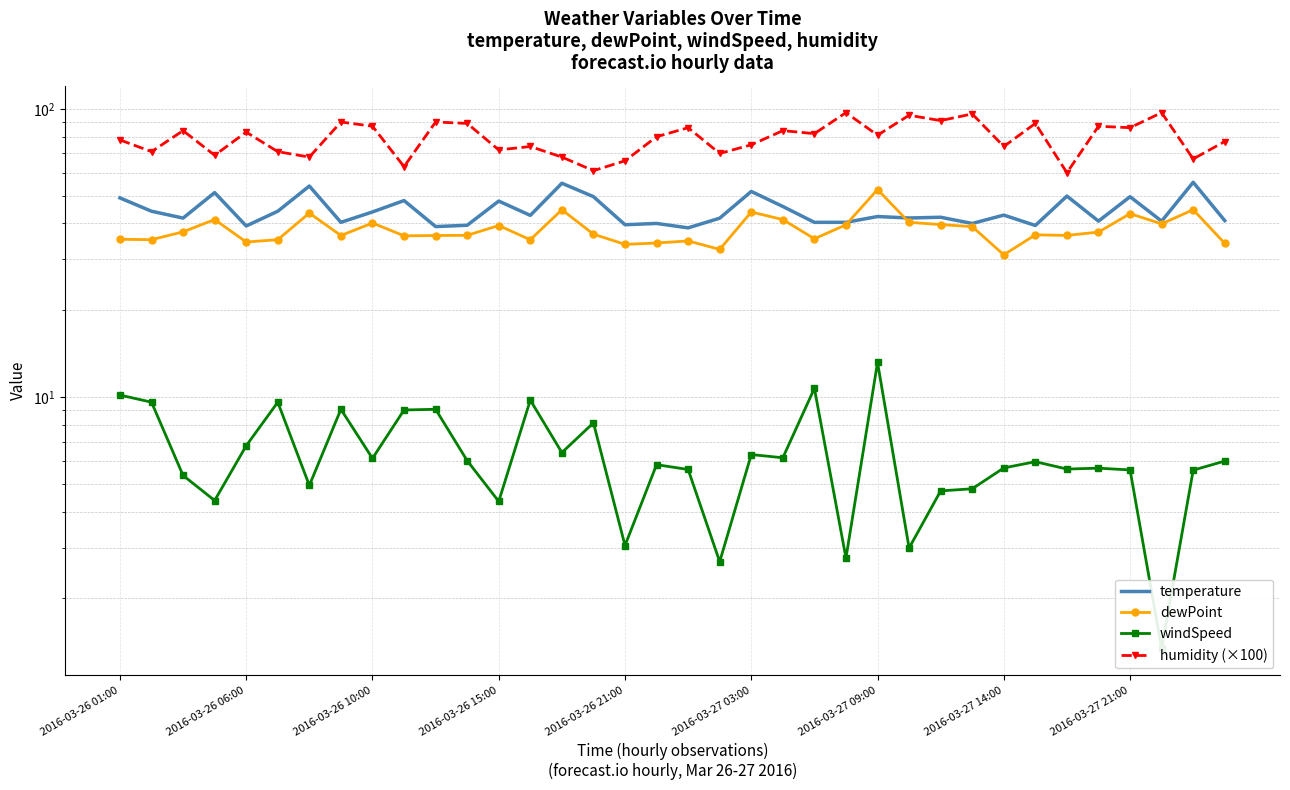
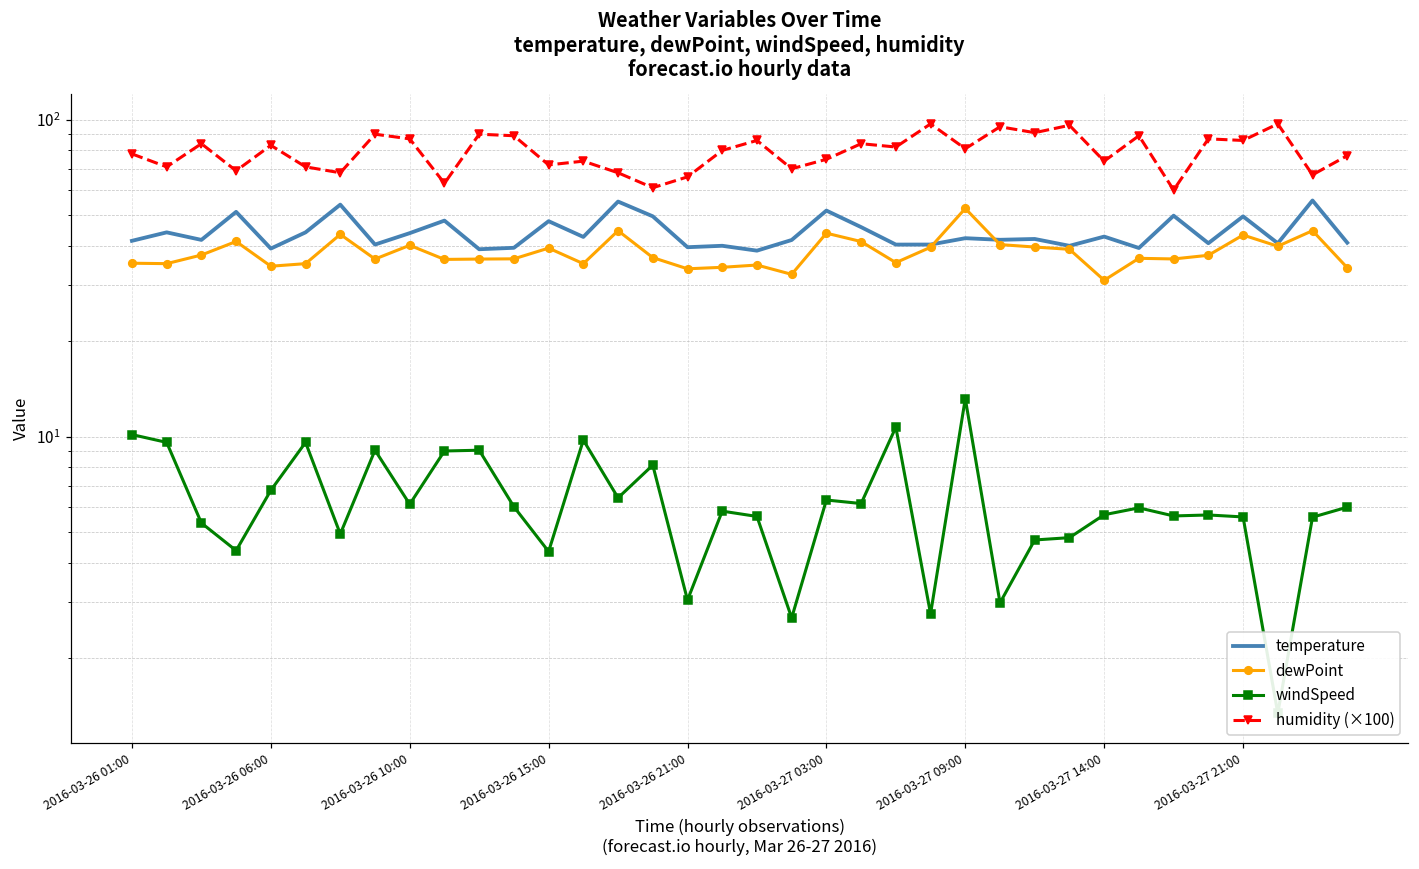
temperature, 2016-03-26 01:00: 49 -> 41
